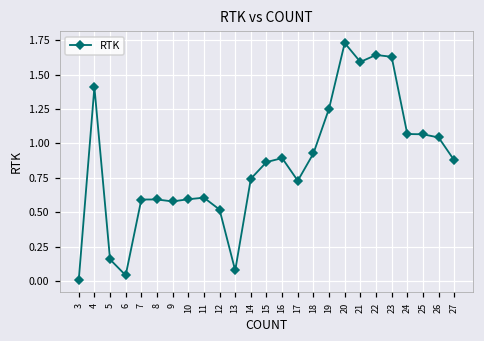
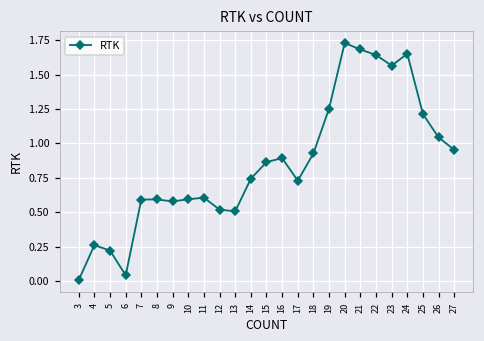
4: 1.41 -> 0.26
5: 0.16 -> 0.22
13: 0.08 -> 0.51
21: 1.59 -> 1.68
23: 1.63 -> 1.57
24: 1.07 -> 1.65
25: 1.07 -> 1.21
27: 0.88 -> 0.95
